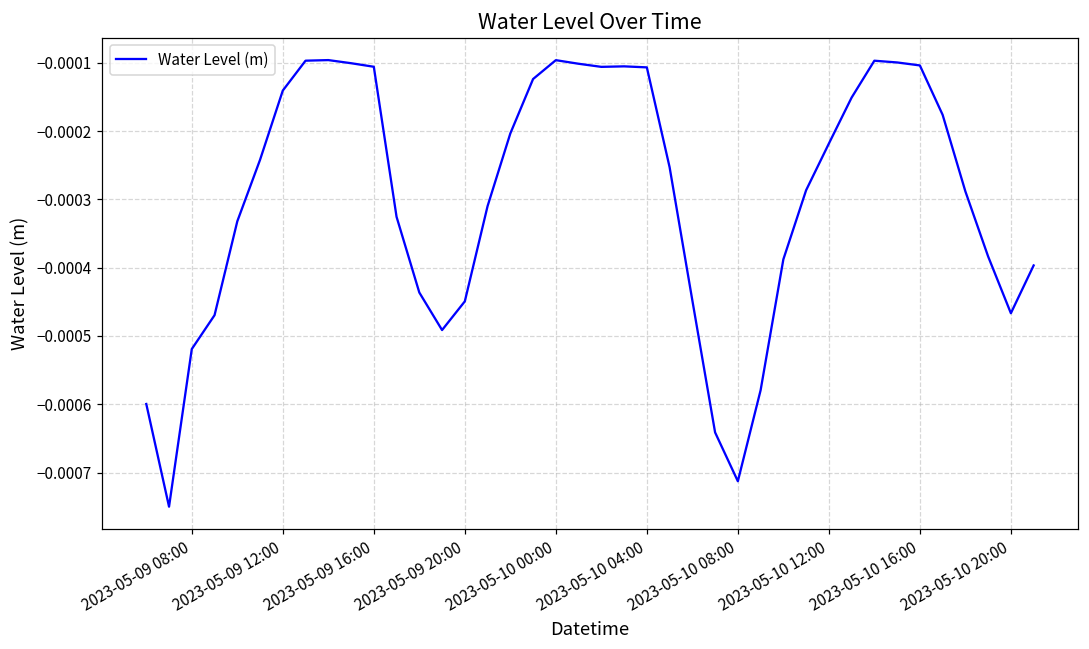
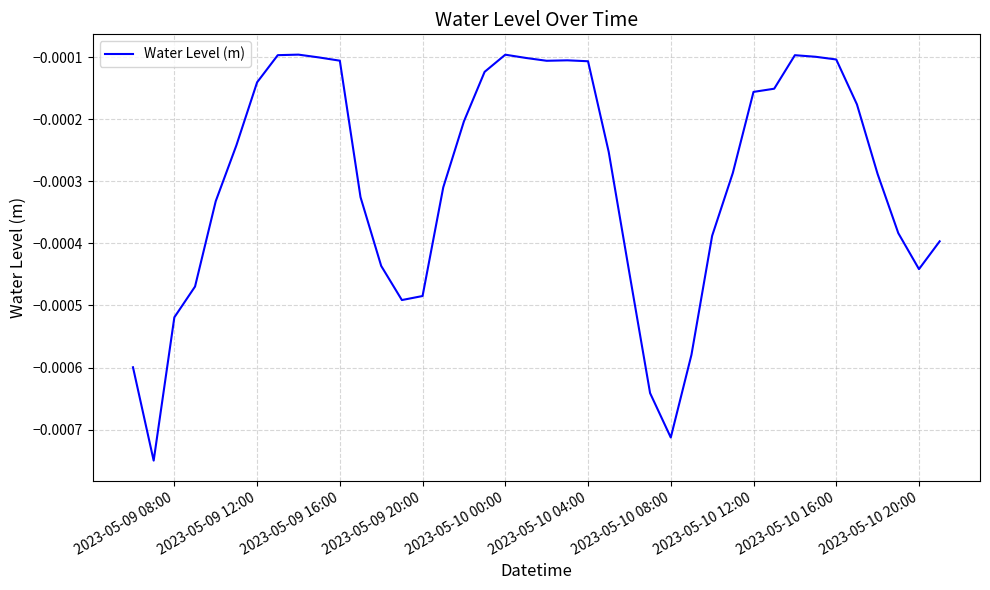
2023-05-09 20:00: -0.00045 -> -0.00048
2023-05-10 12:00: -0.00022 -> -0.00016
2023-05-10 20:00: -0.00047 -> -0.00044
